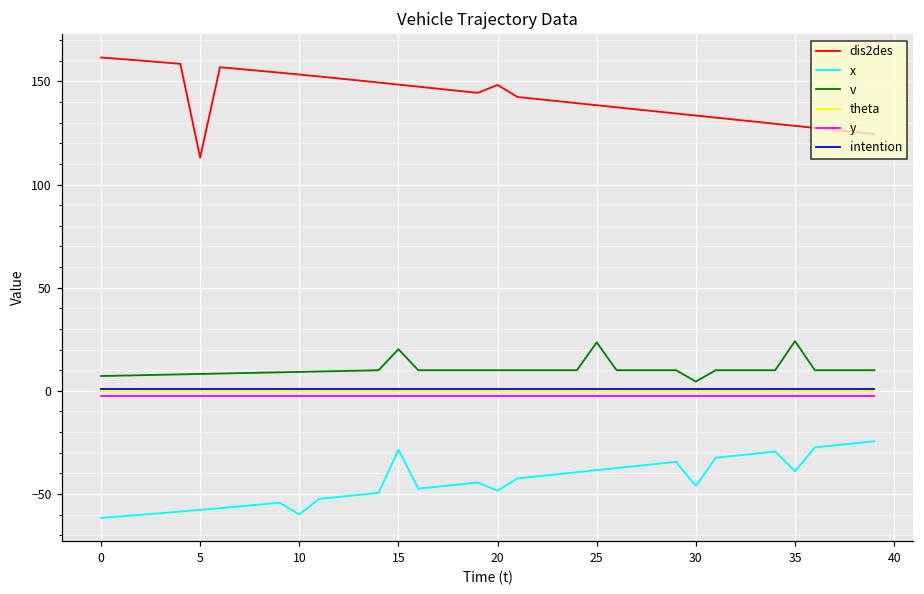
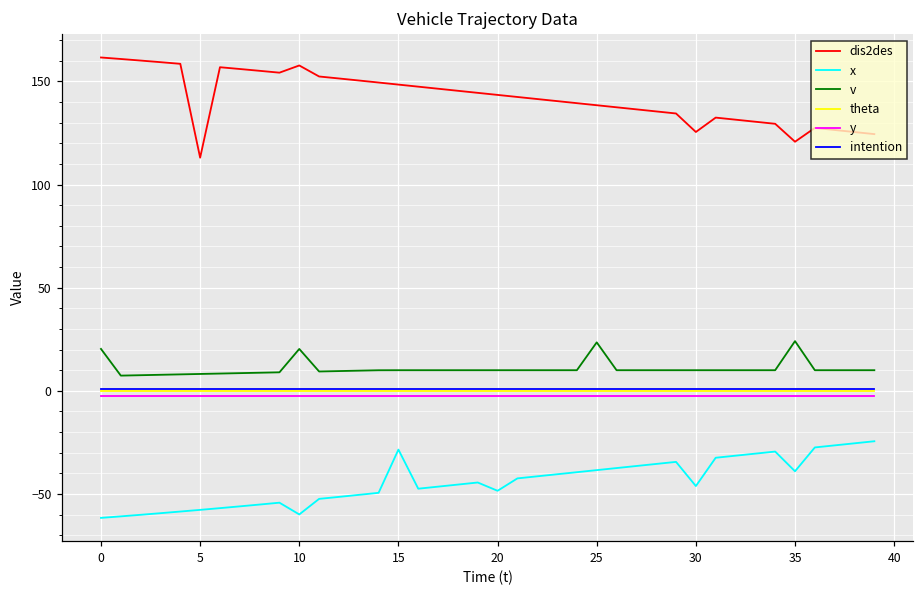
v, 0: 7 -> 20
dis2des, 10: 153 -> 158
v, 10: 9 -> 20
v, 15: 20 -> 10
dis2des, 20: 148 -> 143
dis2des, 30: 133 -> 125
v, 30: 5 -> 10
dis2des, 35: 128 -> 121
